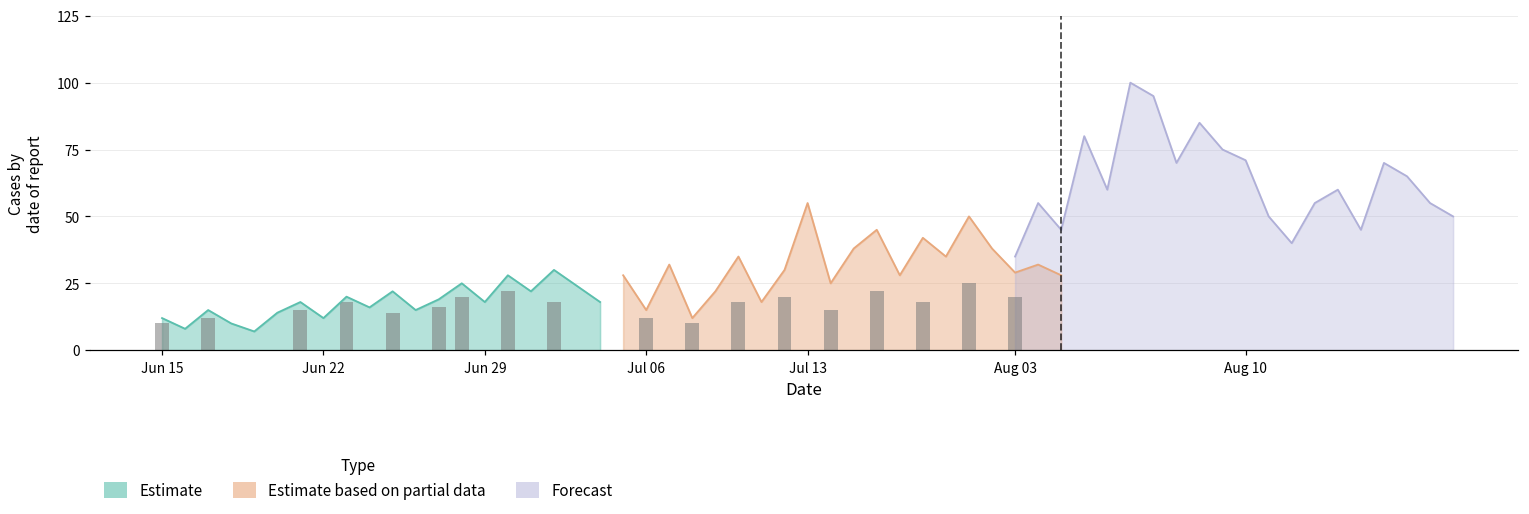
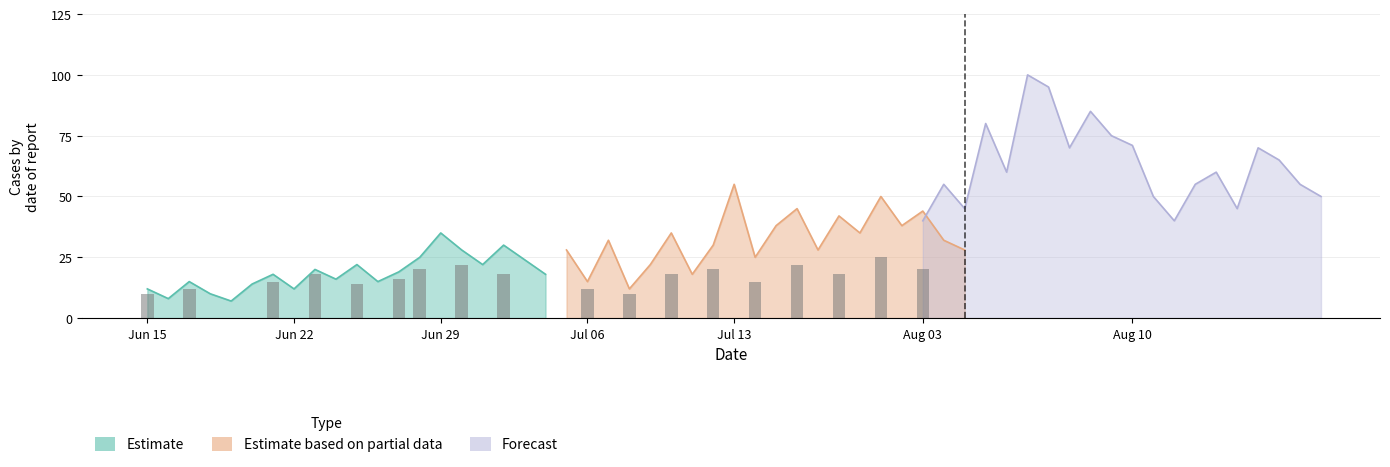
Estimate, Jun 29: 18 -> 35
Estimate based on partial data, Aug 03: 29 -> 44
Forecast, Aug 03: 35 -> 40
